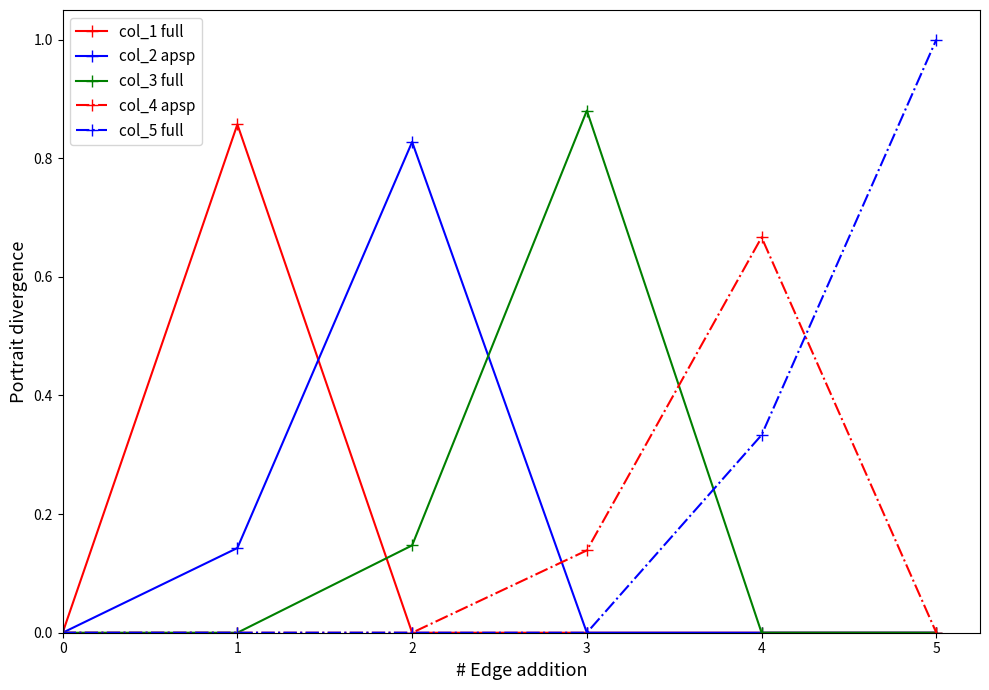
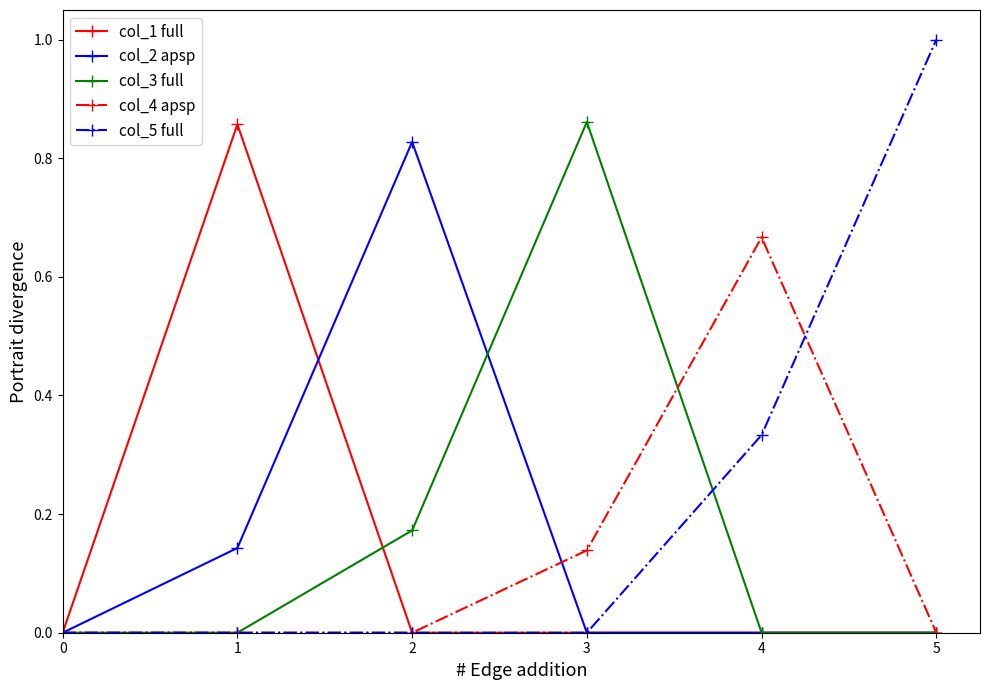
col_3 full, 2: 0.15 -> 0.17
col_3 full, 3: 0.88 -> 0.86
